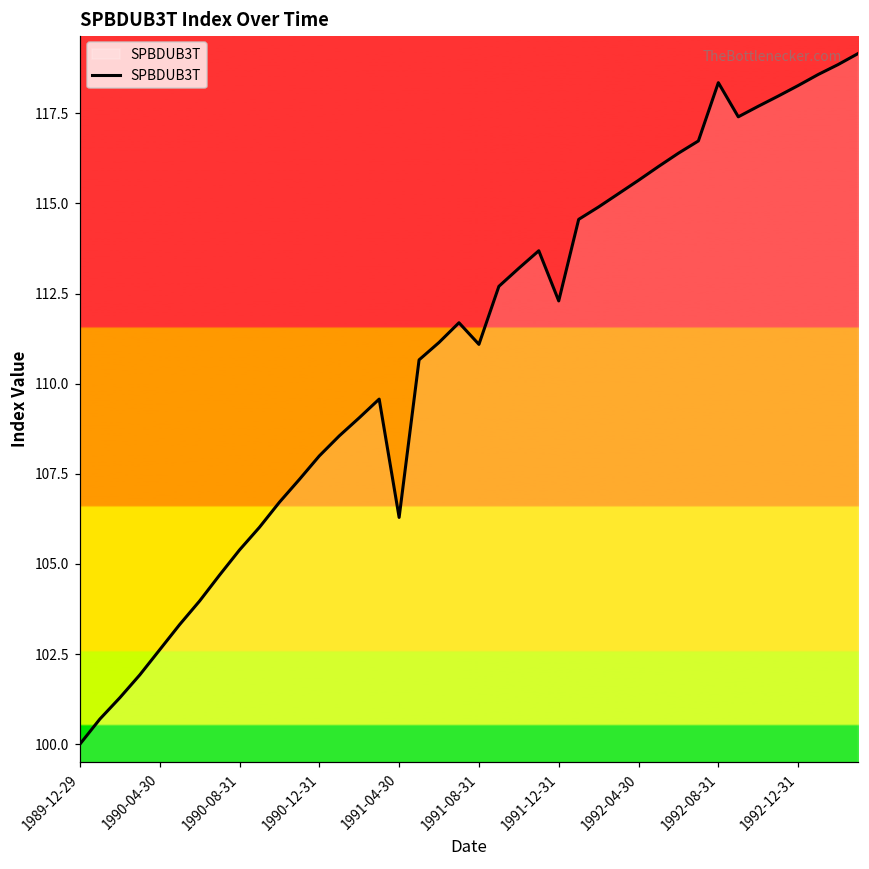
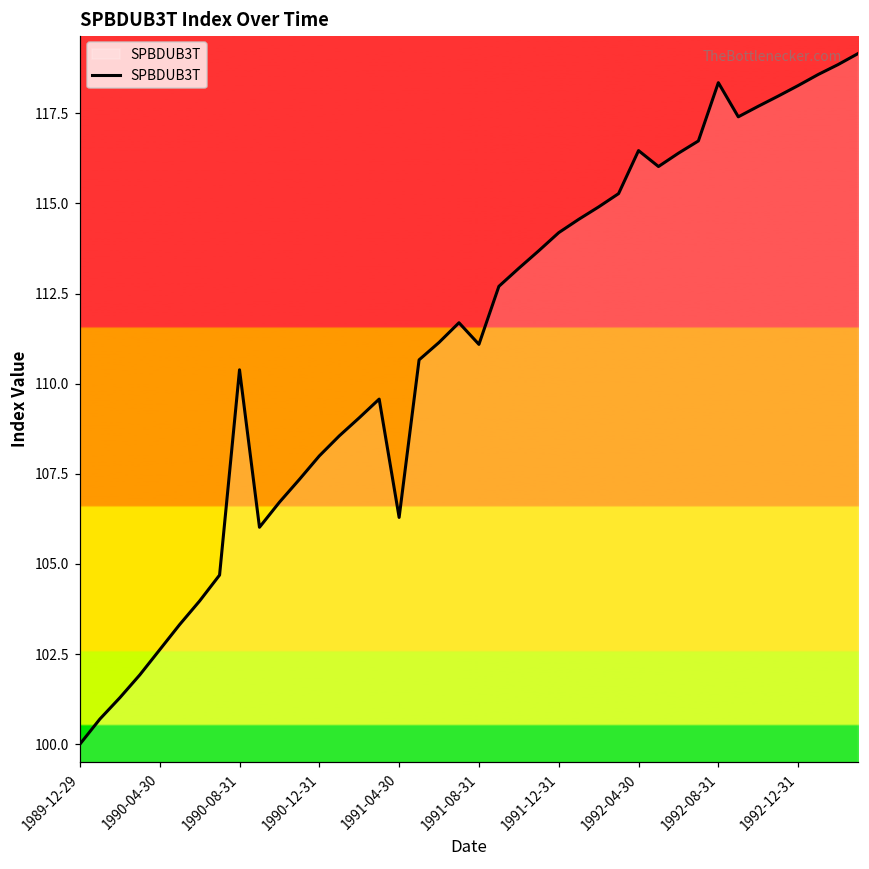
1990-08-31: 105.4 -> 110.4
1991-12-31: 112.3 -> 114.2
1992-04-30: 115.6 -> 116.5
